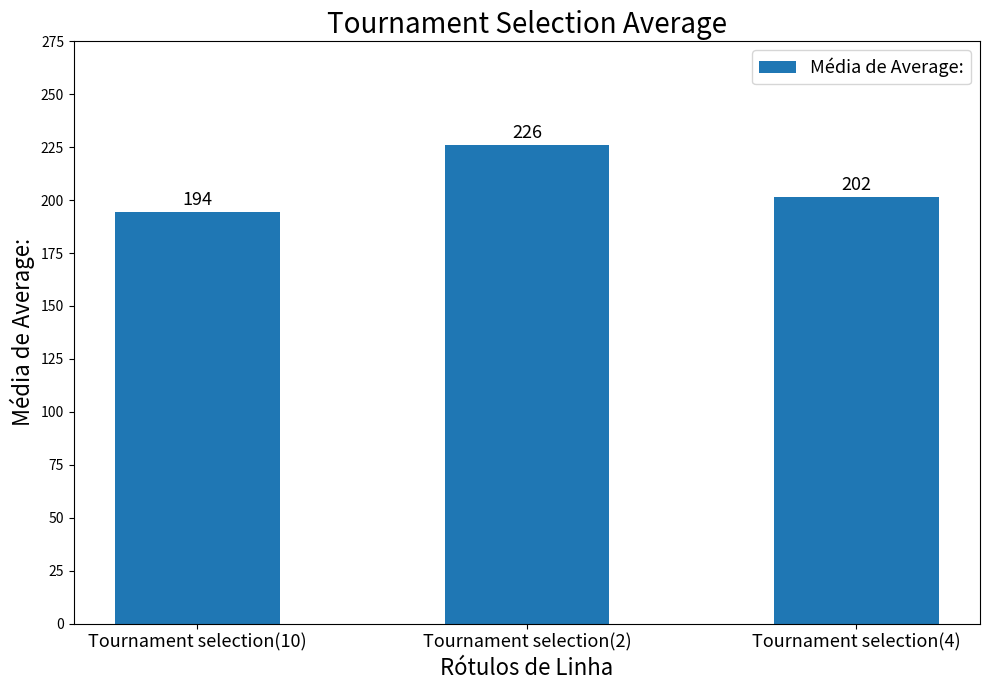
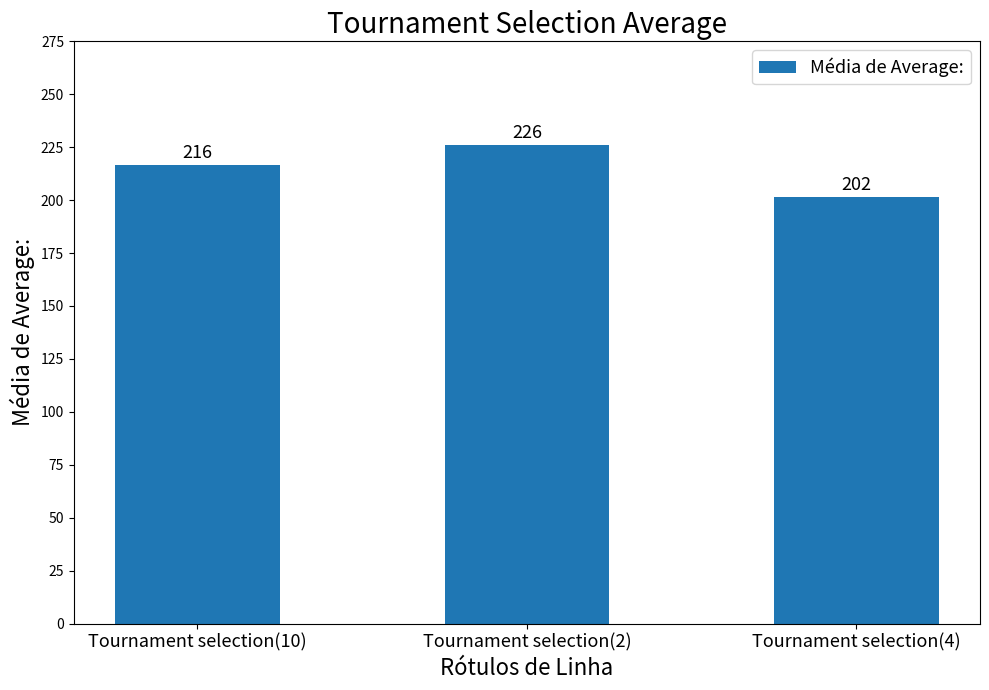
Tournament selection(10): 194 -> 216
